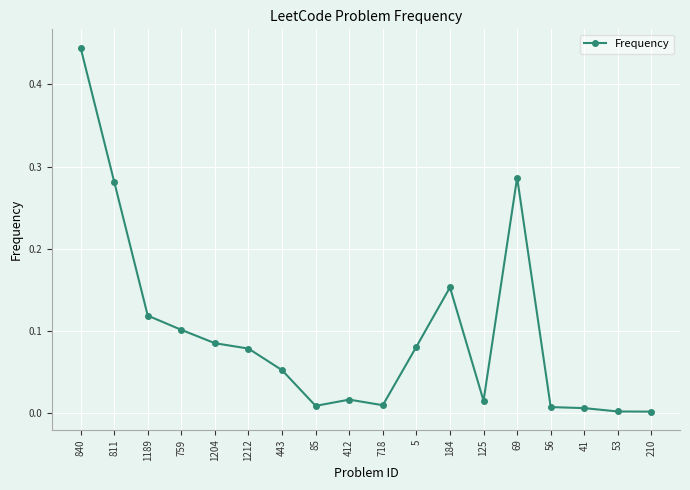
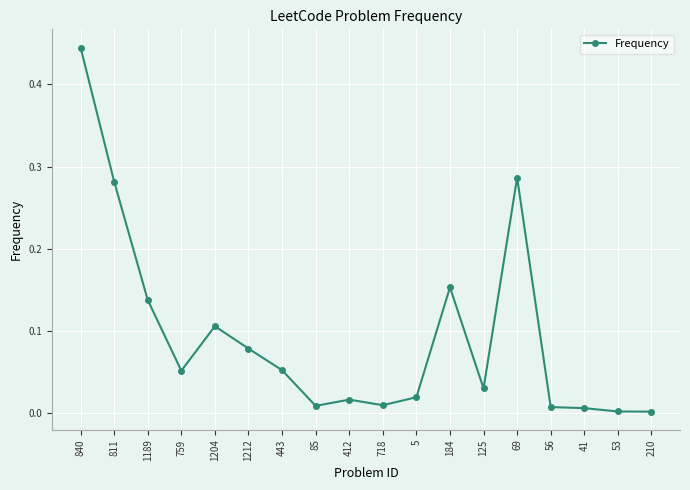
1189: 0.12 -> 0.14
759: 0.10 -> 0.05
1204: 0.09 -> 0.11
5: 0.08 -> 0.02
125: 0.02 -> 0.03
